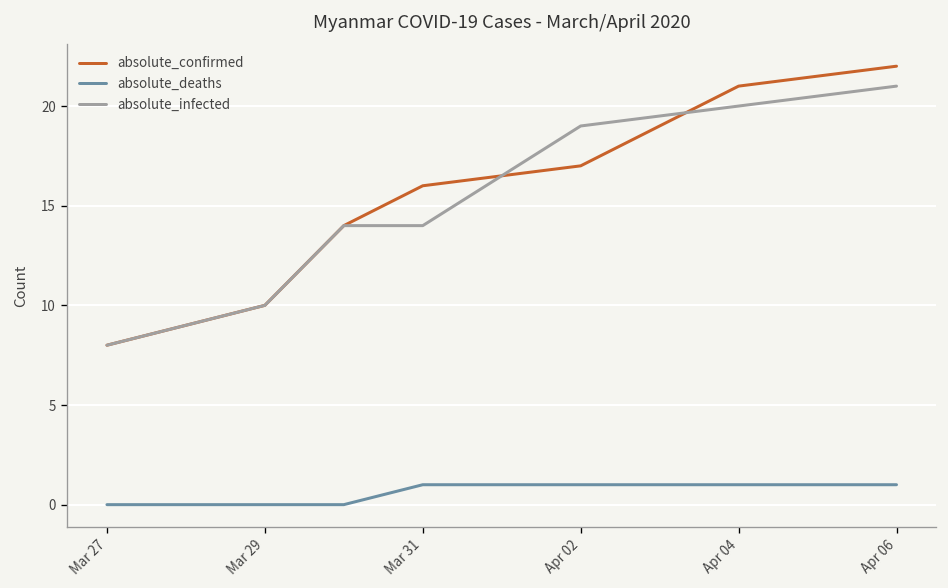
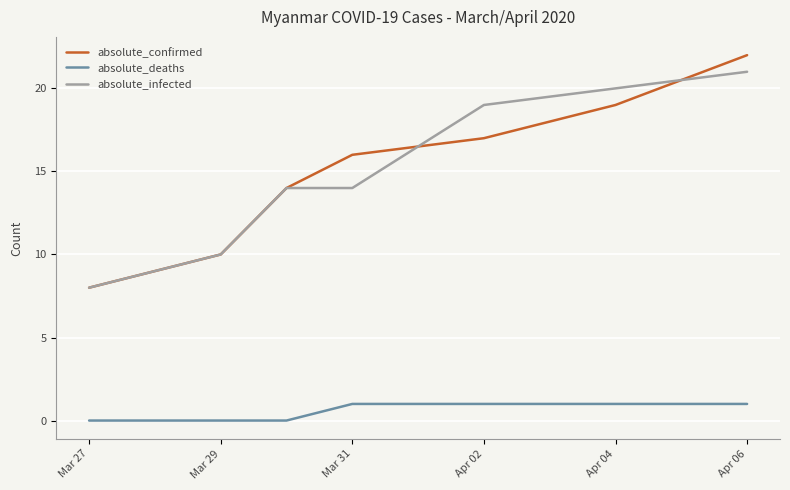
absolute_confirmed, Apr 04: 21 -> 19
